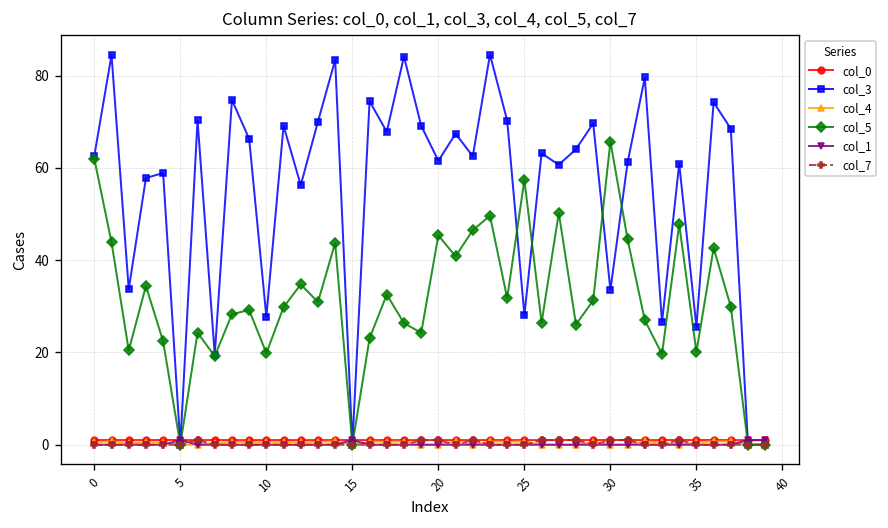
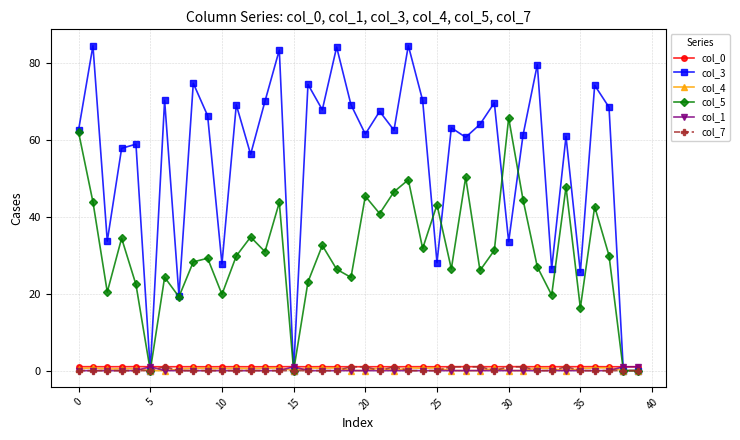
col_5, 25: 57 -> 43
col_5, 35: 20 -> 16
